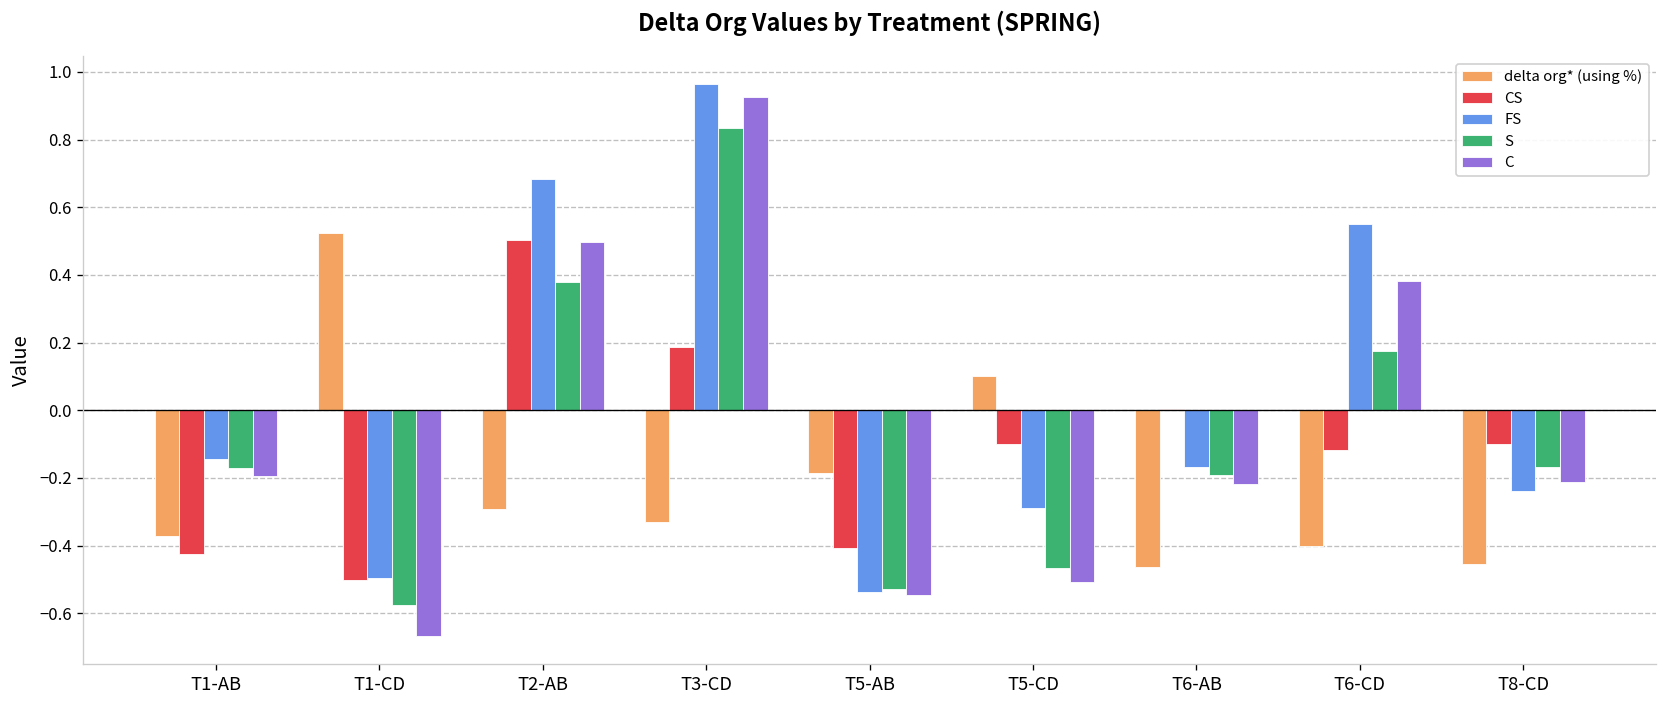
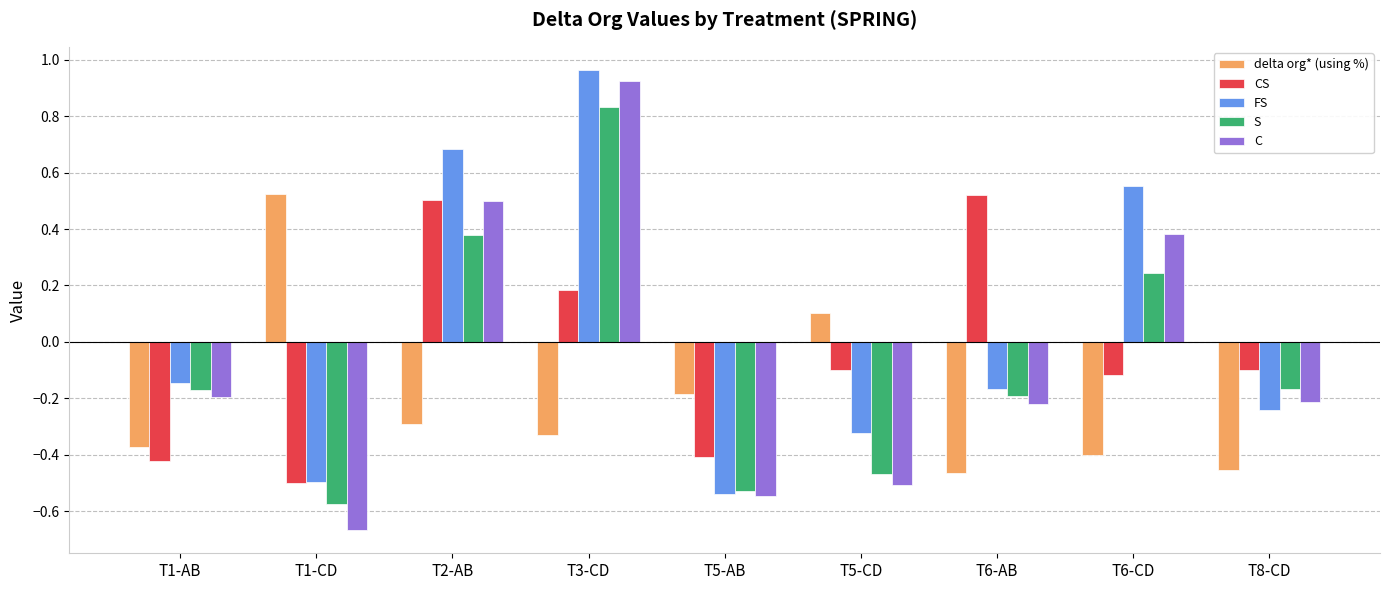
FS, T5-CD: -0.29 -> -0.32
CS, T6-AB: 0.00 -> 0.52
S, T6-CD: 0.18 -> 0.24
